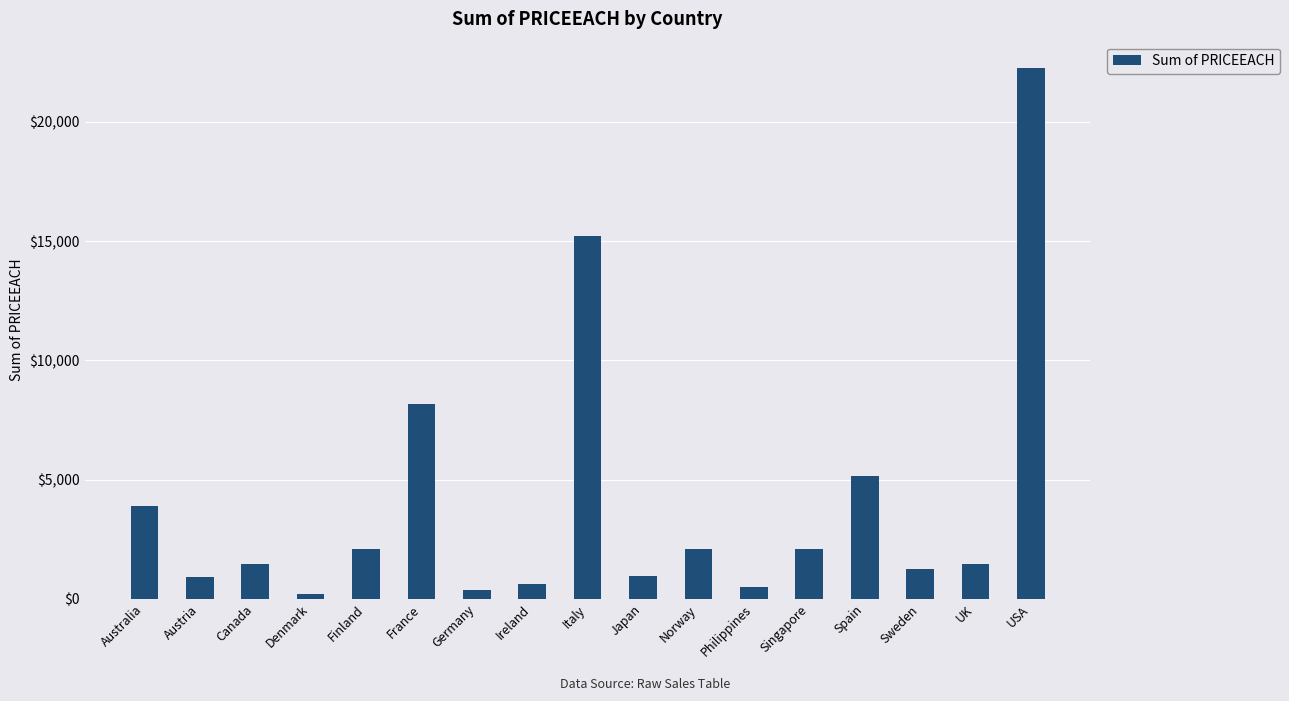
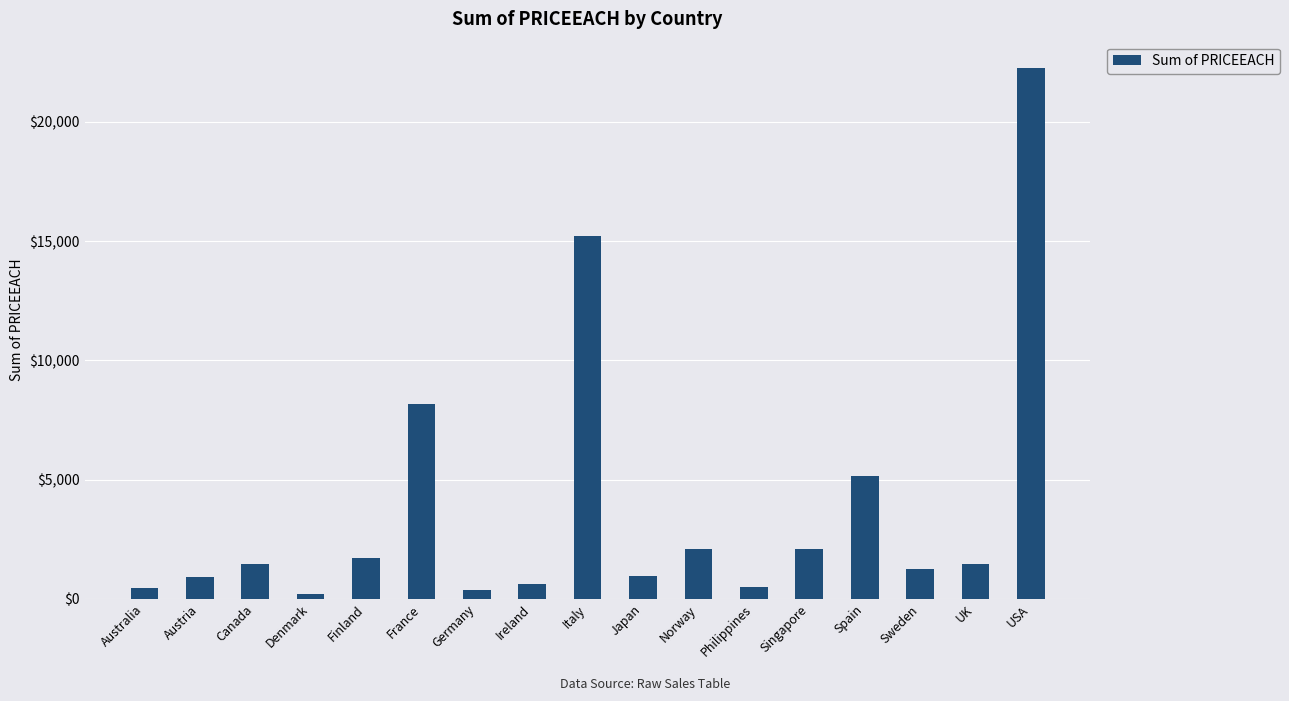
Australia: $3,900 -> $500
Finland: $2,100 -> $1,700
